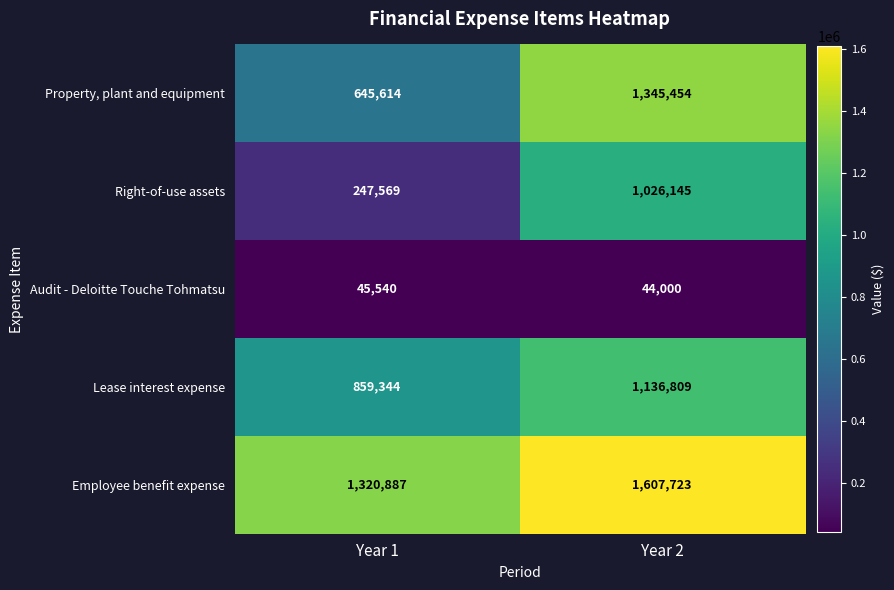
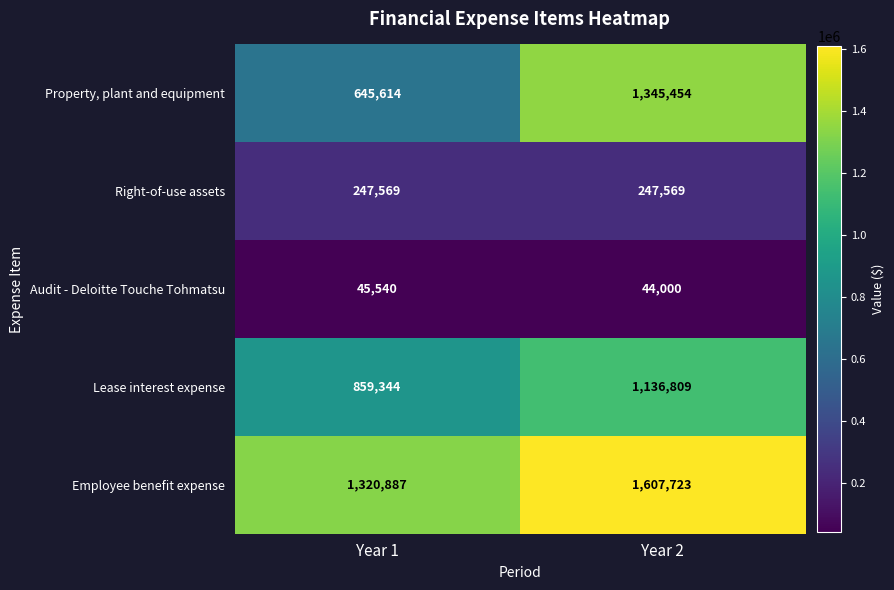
Right-of-use assets, Year 2: 1,026,145 -> 247,569
